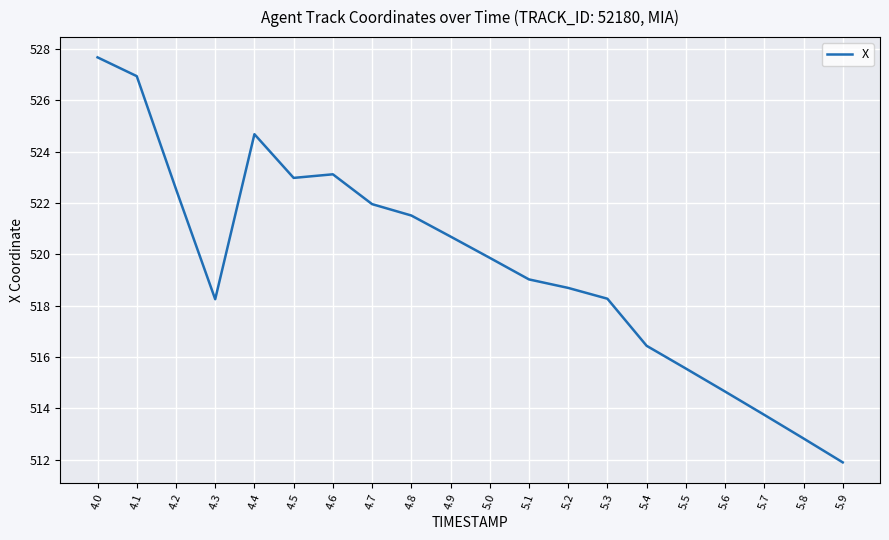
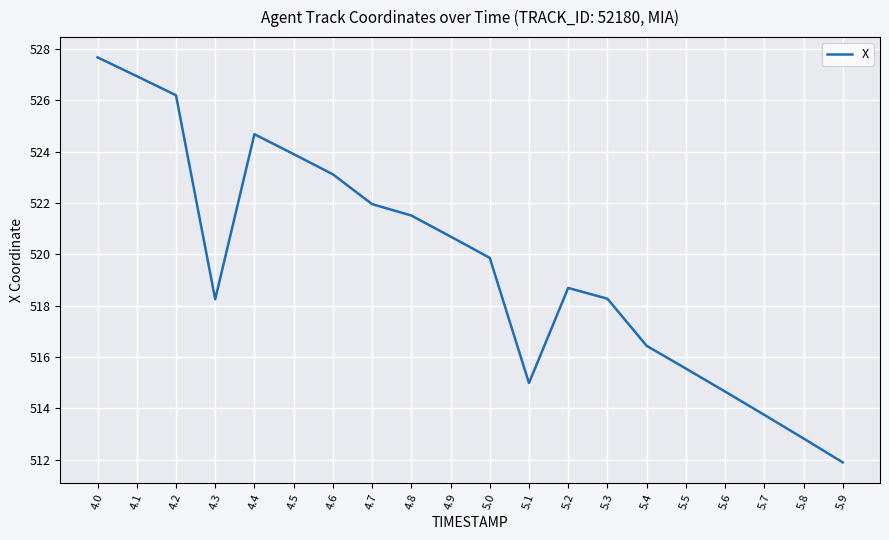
4.2: 522.5 -> 526.2
4.5: 523.0 -> 523.9
5.1: 519.0 -> 515.0
